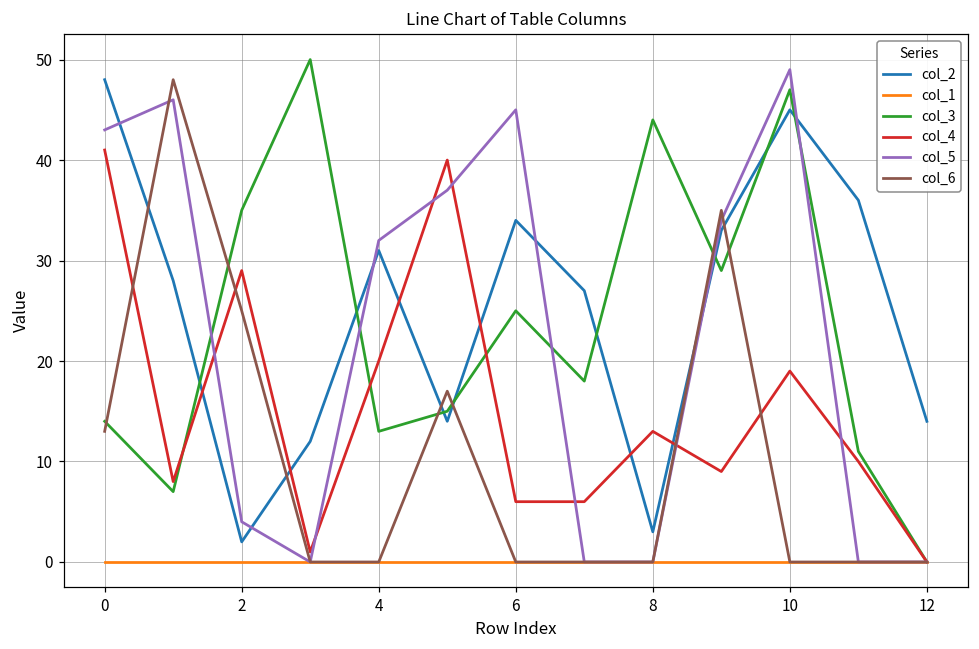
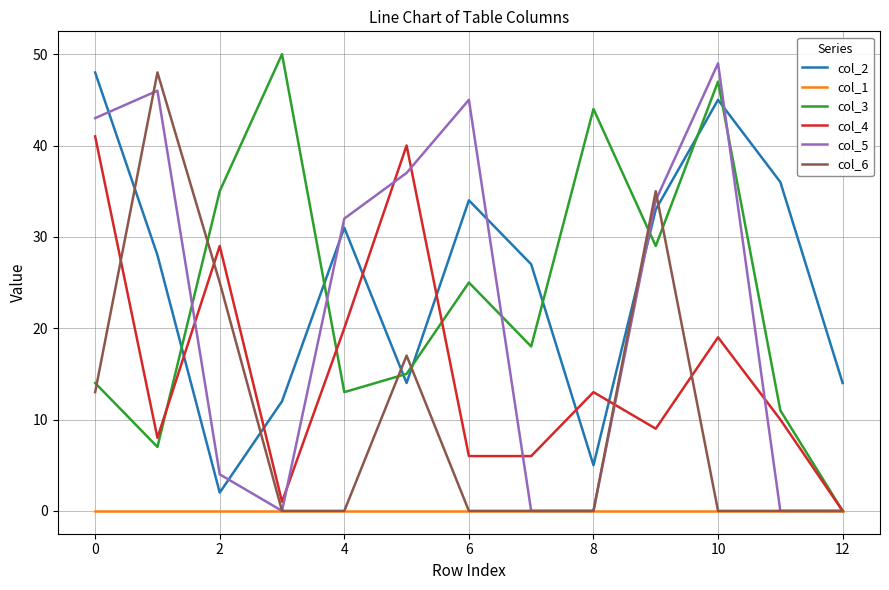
col_2, 8: 3 -> 5
